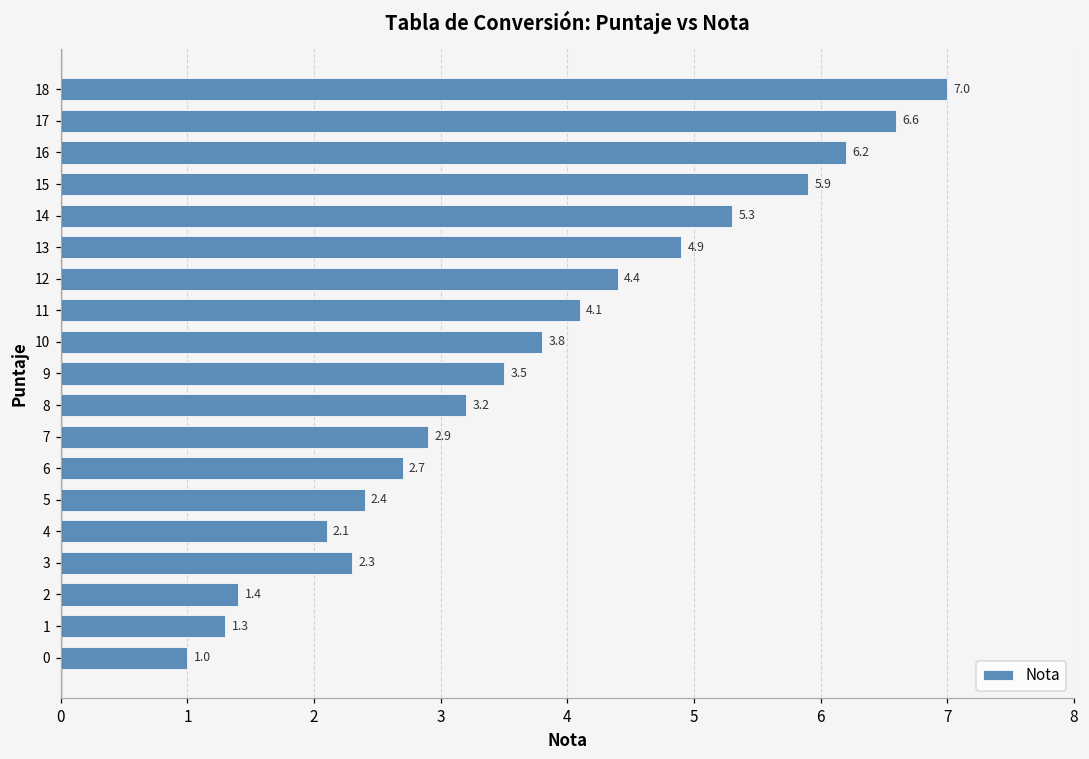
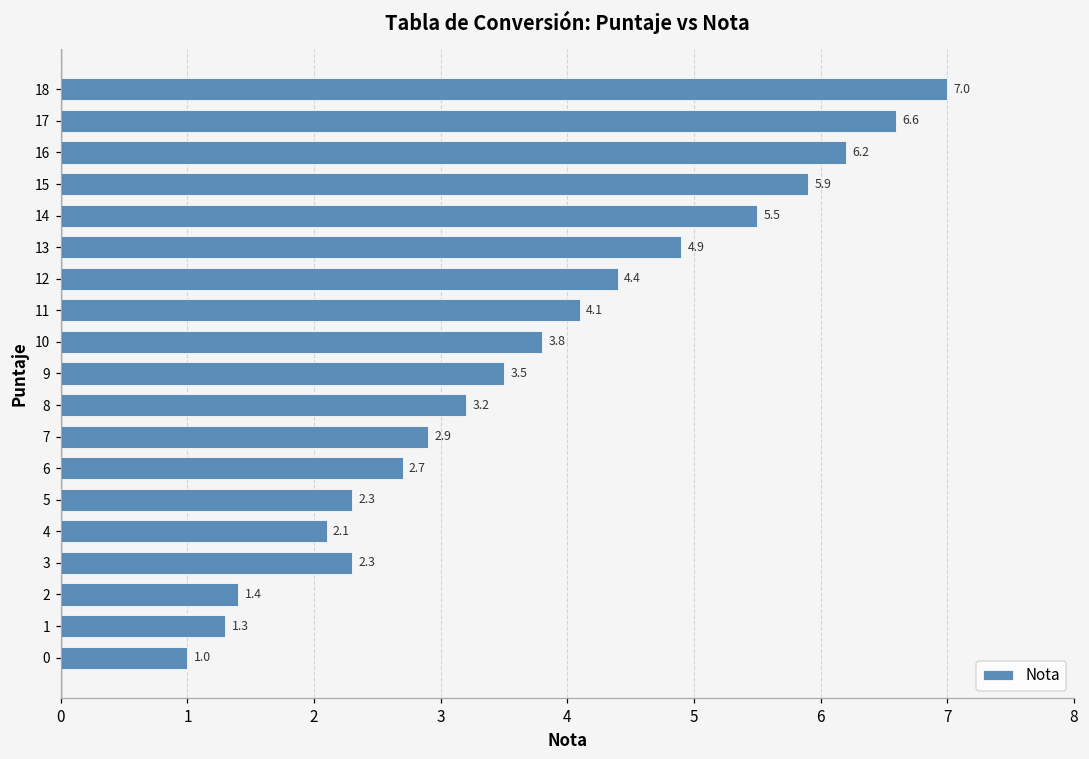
14: 5.3 -> 5.5
5: 2.4 -> 2.3
